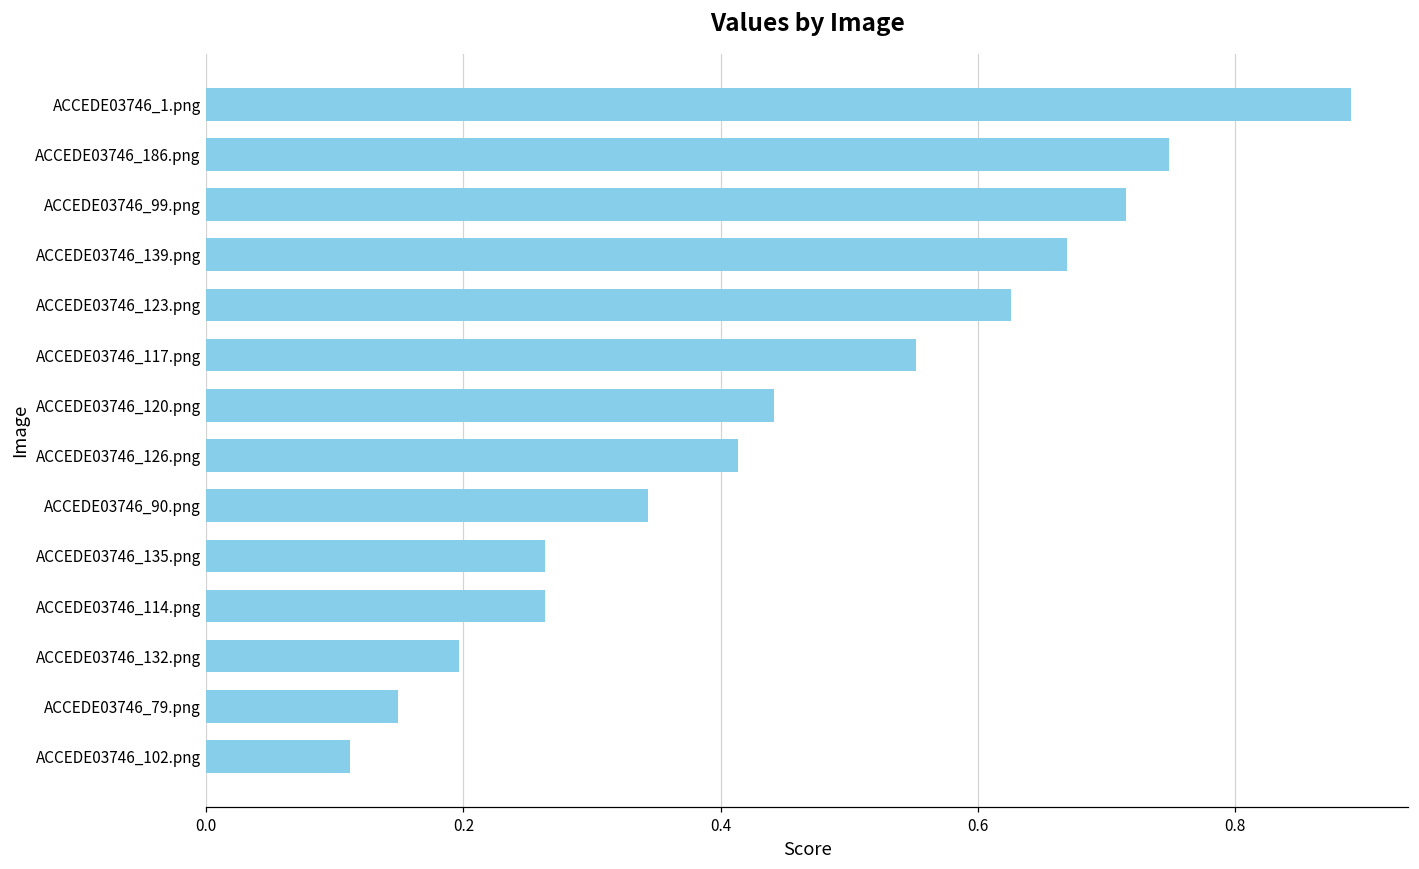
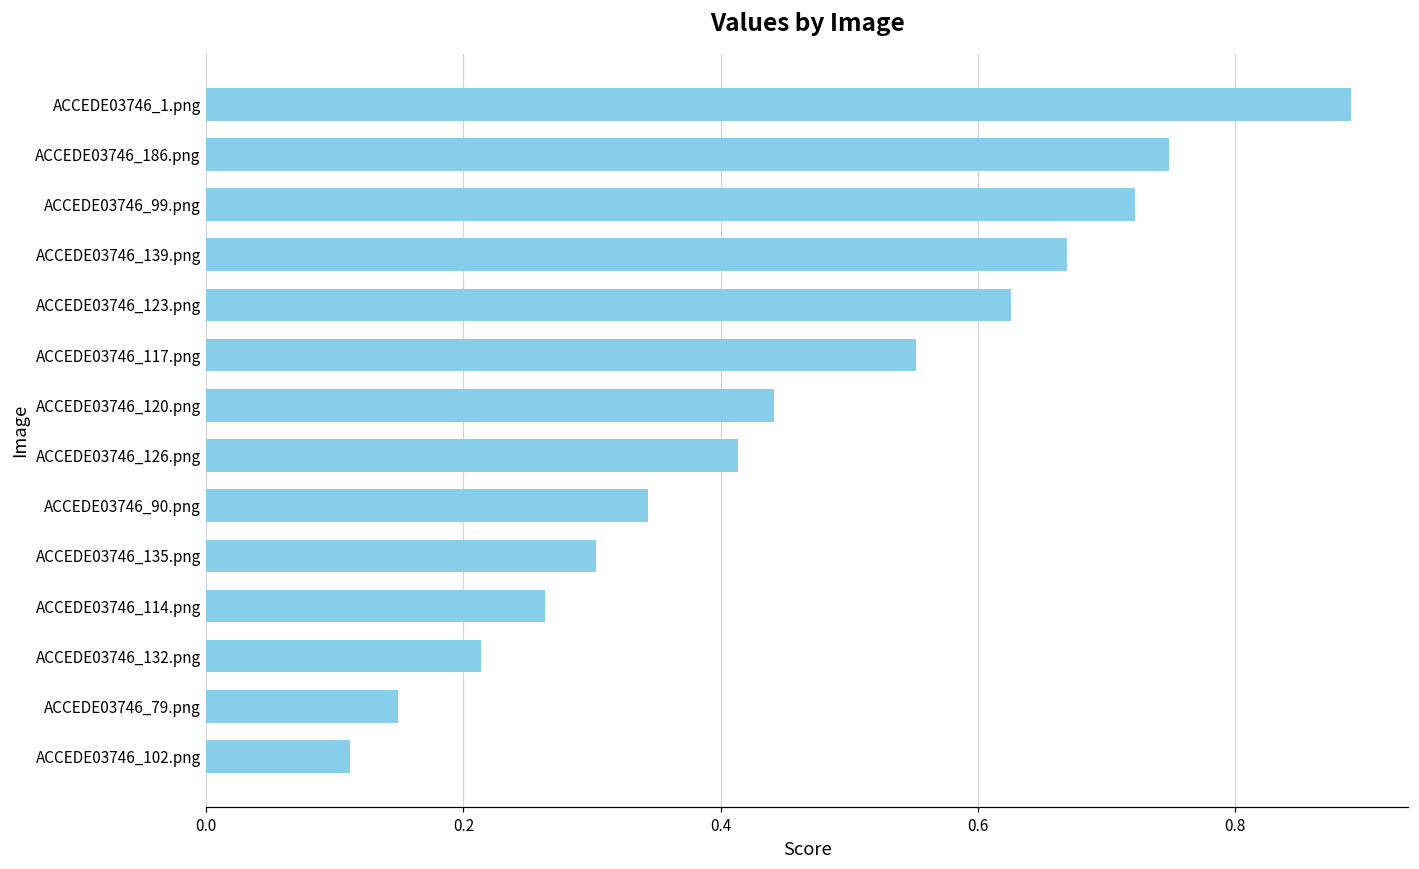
ACCEDE03746_99.png: 0.715 -> 0.723
ACCEDE03746_135.png: 0.264 -> 0.303
ACCEDE03746_132.png: 0.197 -> 0.214
